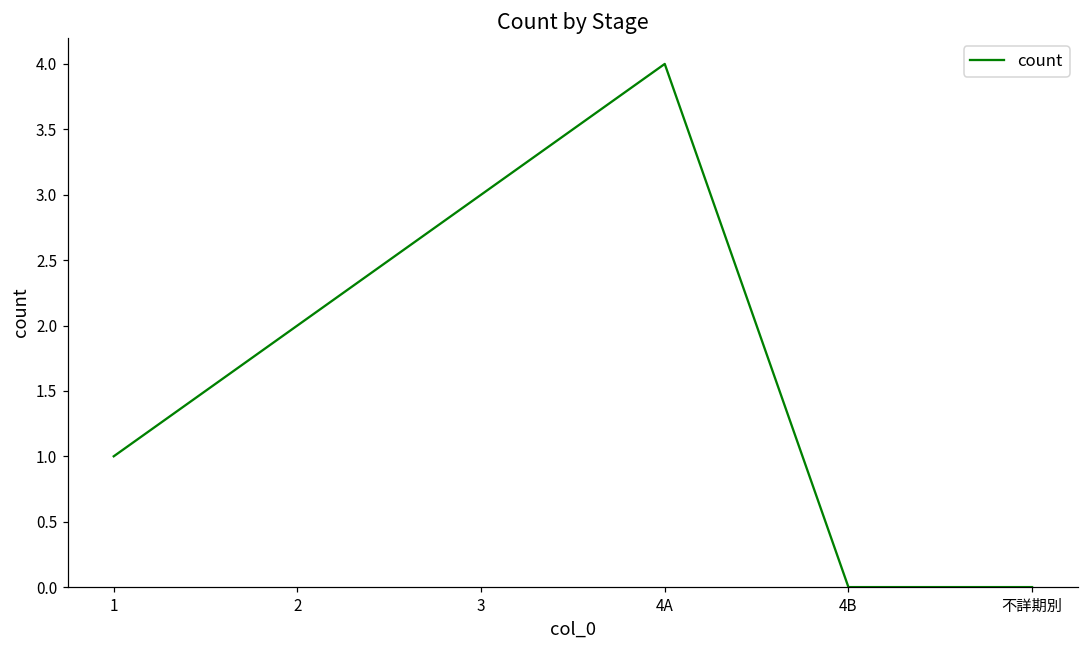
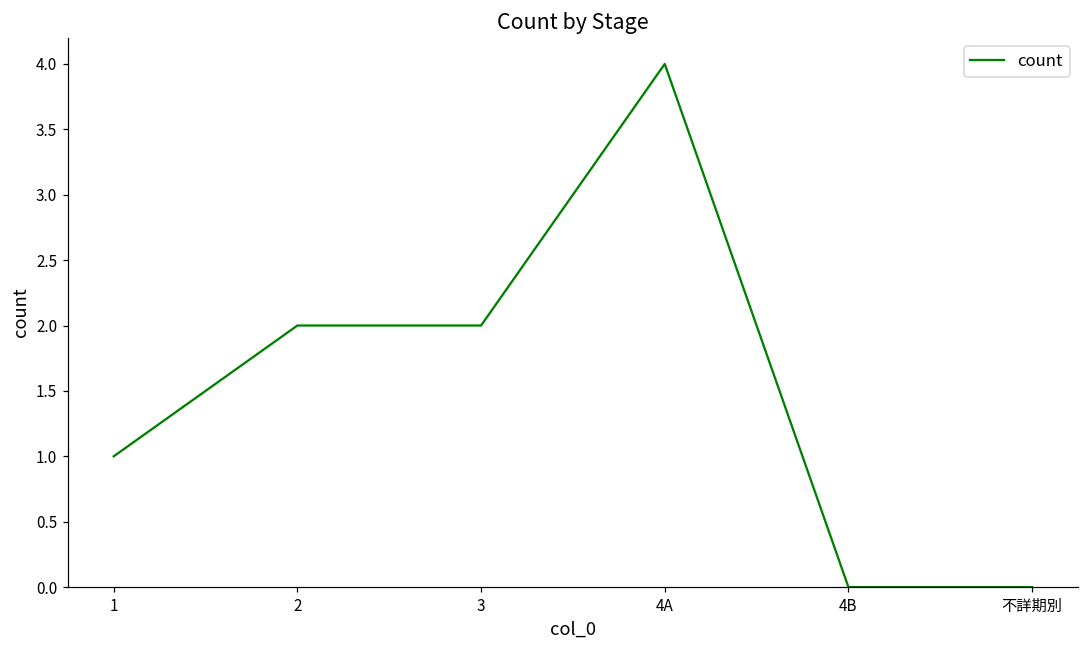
3: 3 -> 2
